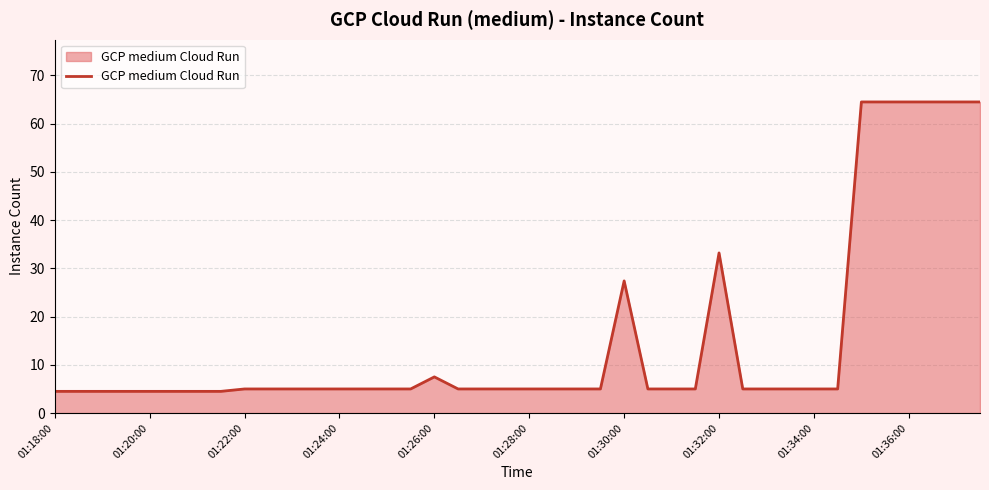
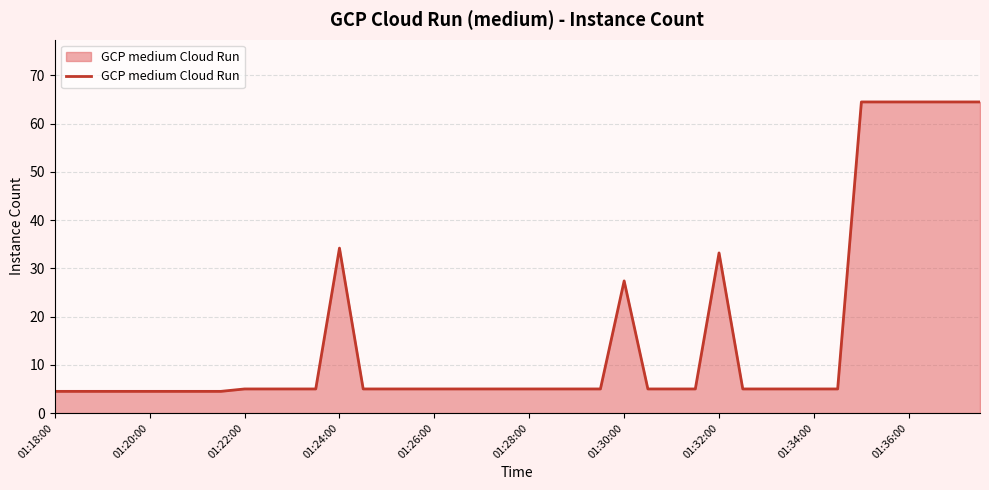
01:24:00: 5 -> 34
01:26:00: 8 -> 5
